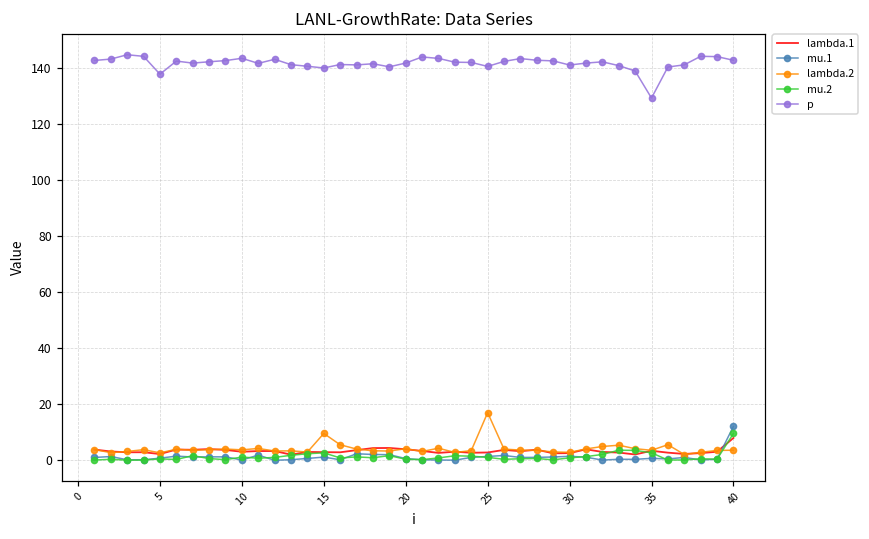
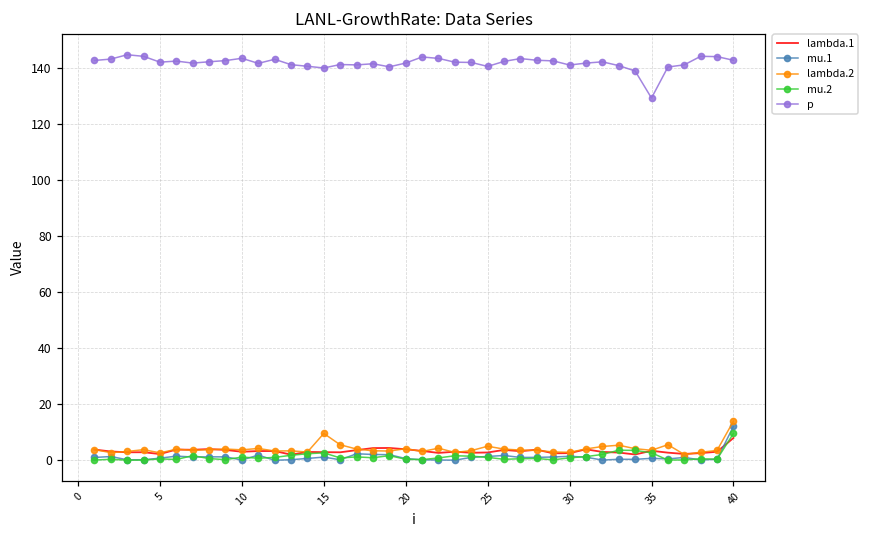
p, 5: 138 -> 142
lambda.2, 25: 17 -> 5
lambda.2, 40: 4 -> 14
